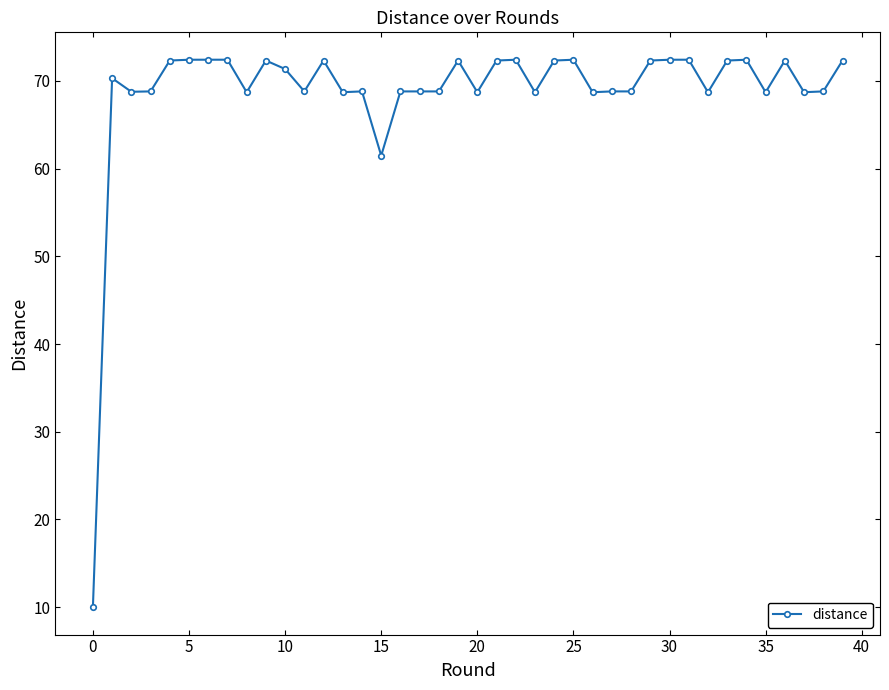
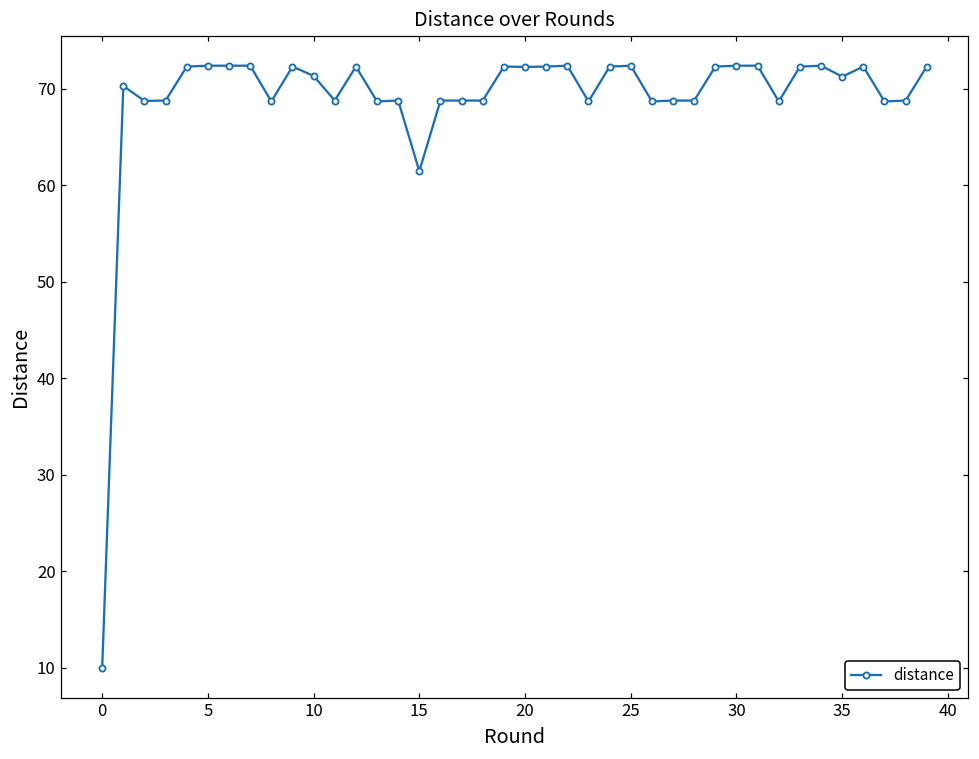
20: 69 -> 72
35: 69 -> 71
